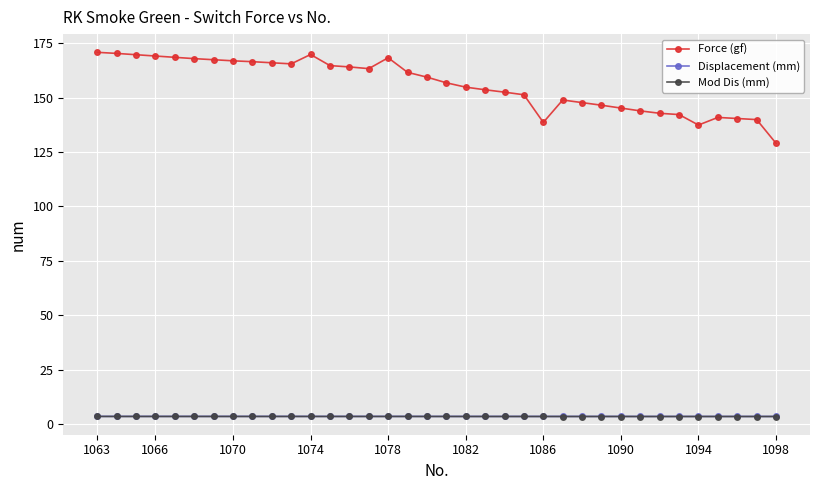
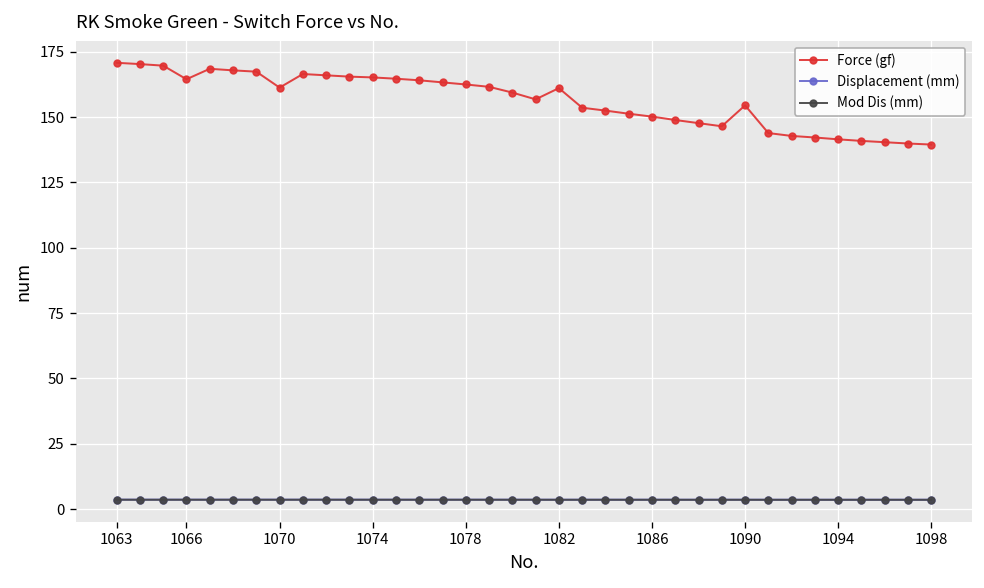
Force (gf), 1066: 169 -> 165
Force (gf), 1070: 167 -> 161
Force (gf), 1074: 170 -> 165
Force (gf), 1078: 168 -> 163
Force (gf), 1082: 155 -> 161
Force (gf), 1086: 139 -> 150
Force (gf), 1090: 145 -> 155
Force (gf), 1094: 137 -> 142
Force (gf), 1098: 129 -> 140
